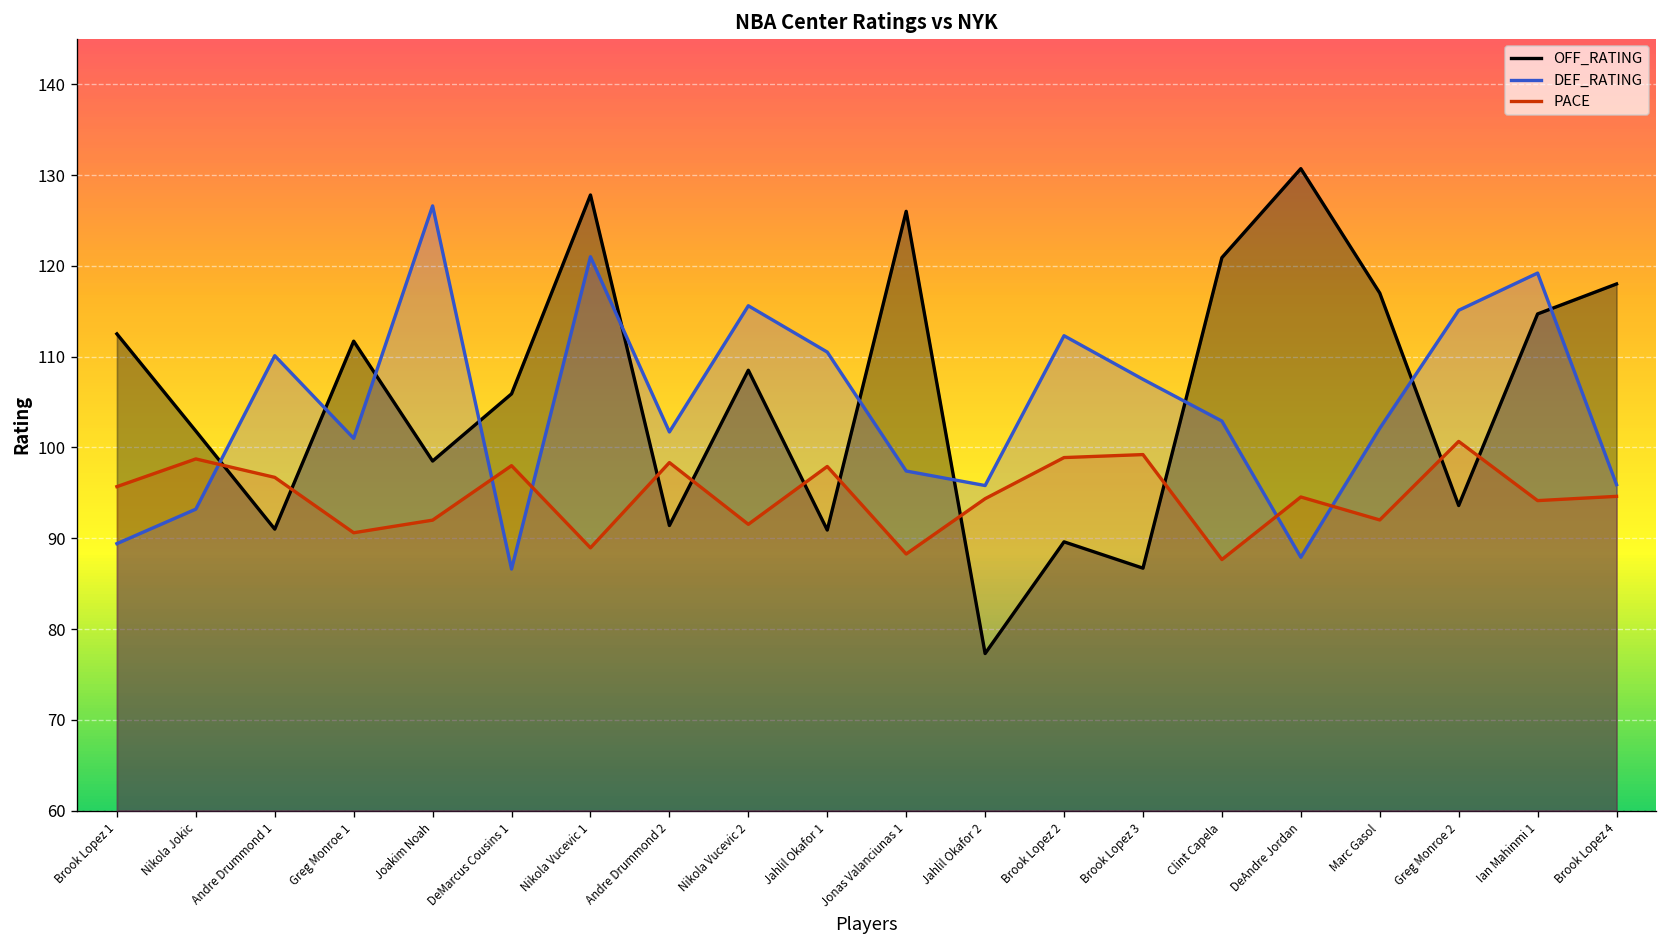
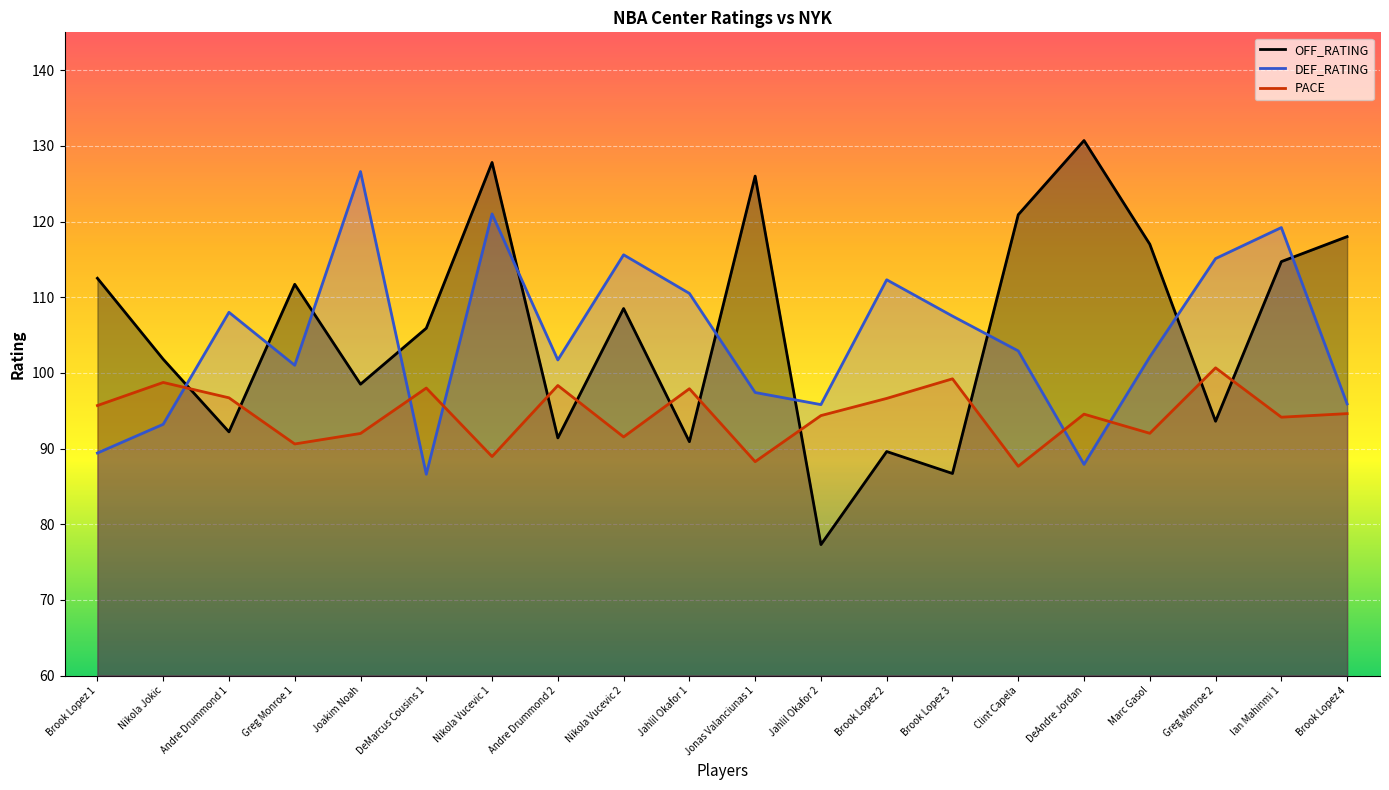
OFF_RATING, Andre Drummond 1: 91 -> 92
DEF_RATING, Andre Drummond 1: 110 -> 108
PACE, Brook Lopez 2: 99 -> 97
